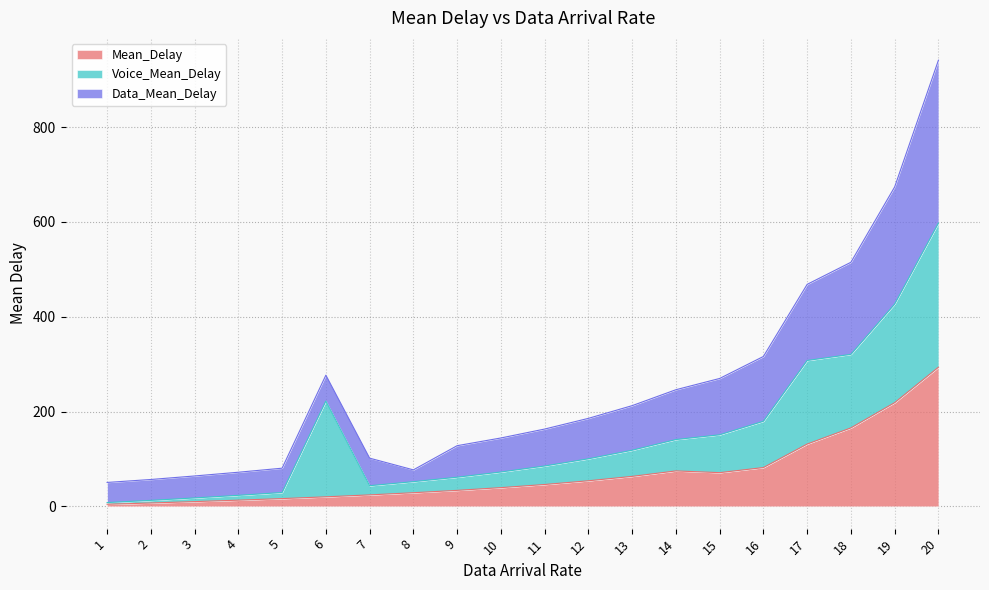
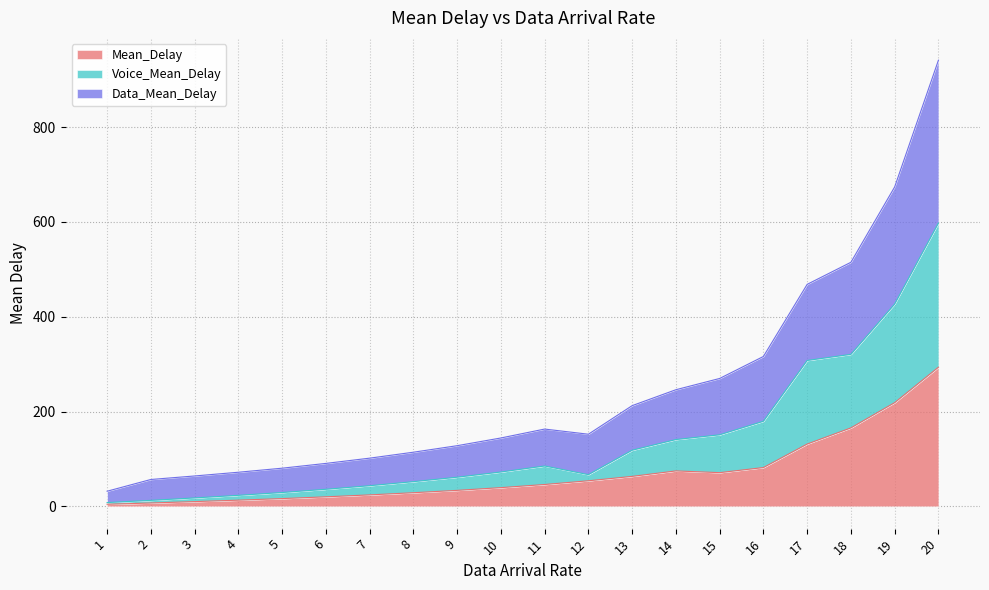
Data_Mean_Delay, 1: 40 -> 20
Voice_Mean_Delay, 6: 200 -> 20
Data_Mean_Delay, 8: 20 -> 60
Voice_Mean_Delay, 12: 50 -> 10
